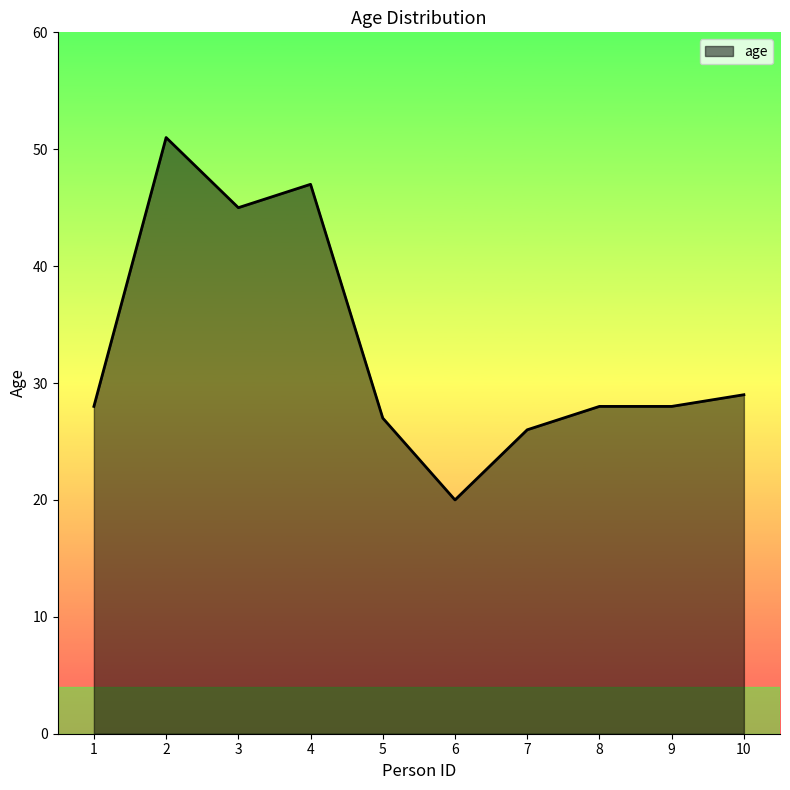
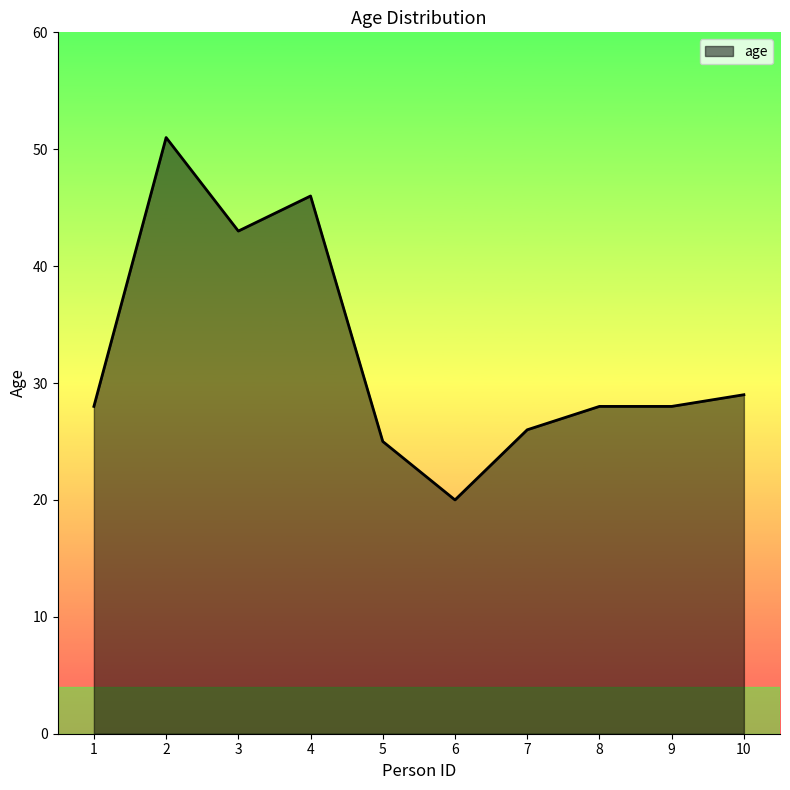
3: 45 -> 43
4: 47 -> 46
5: 27 -> 25
